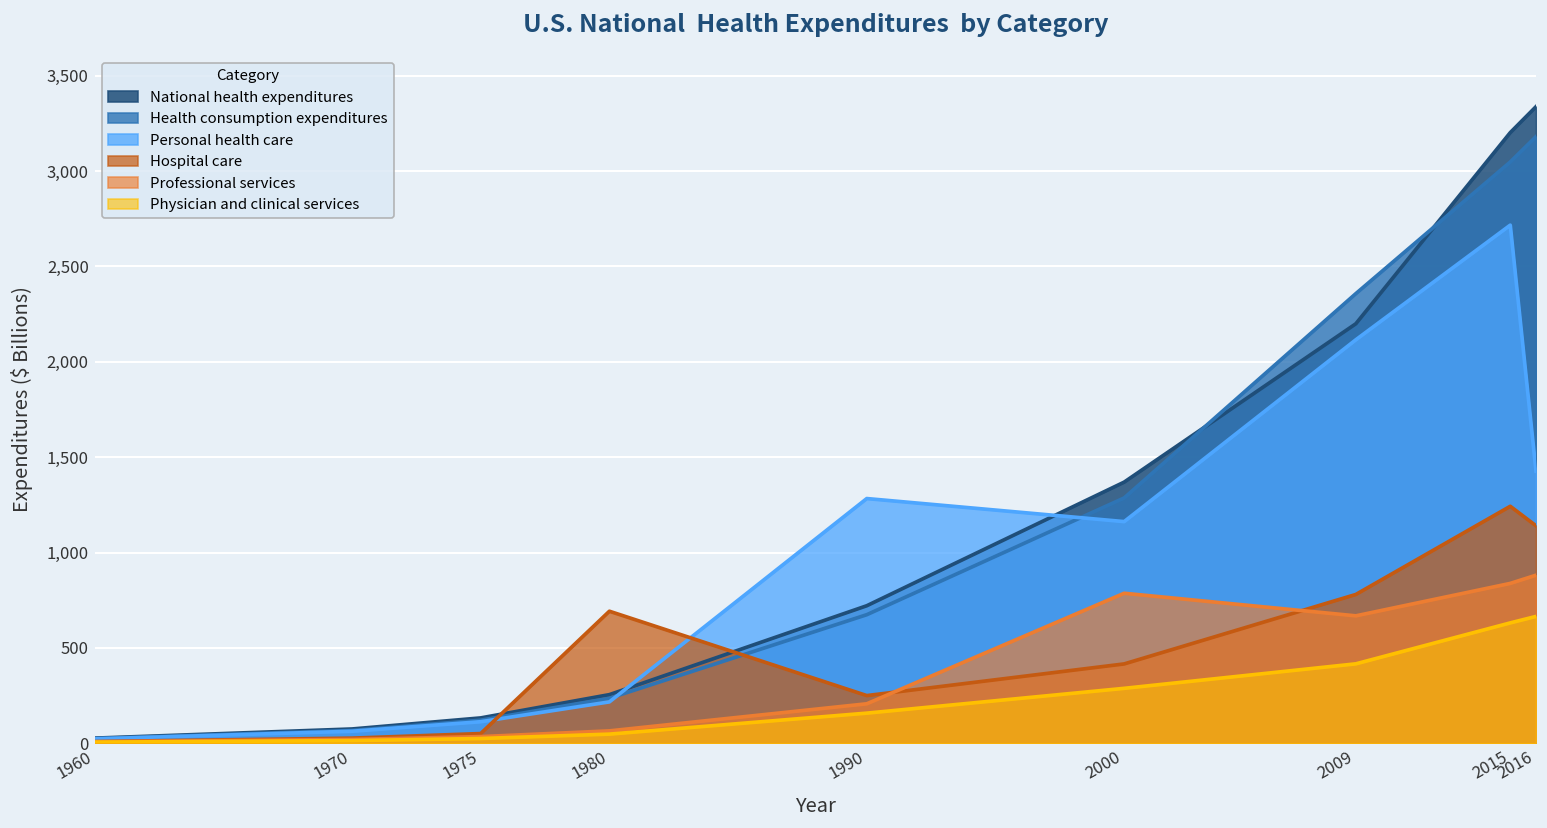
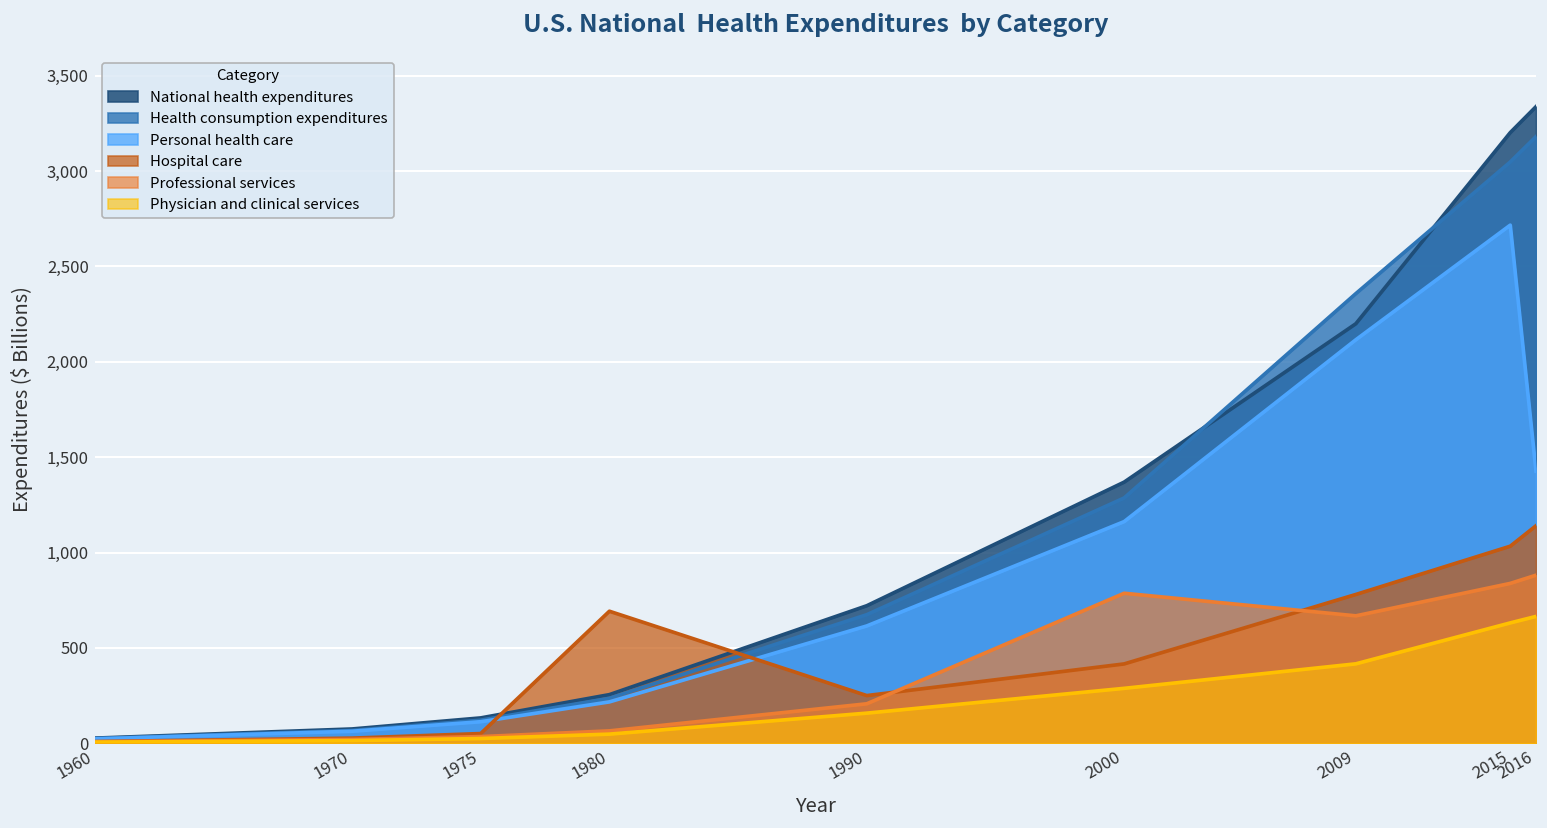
Personal health care, 1990: 1,280 -> 620
Hospital care, 2015: 1,240 -> 1,030
